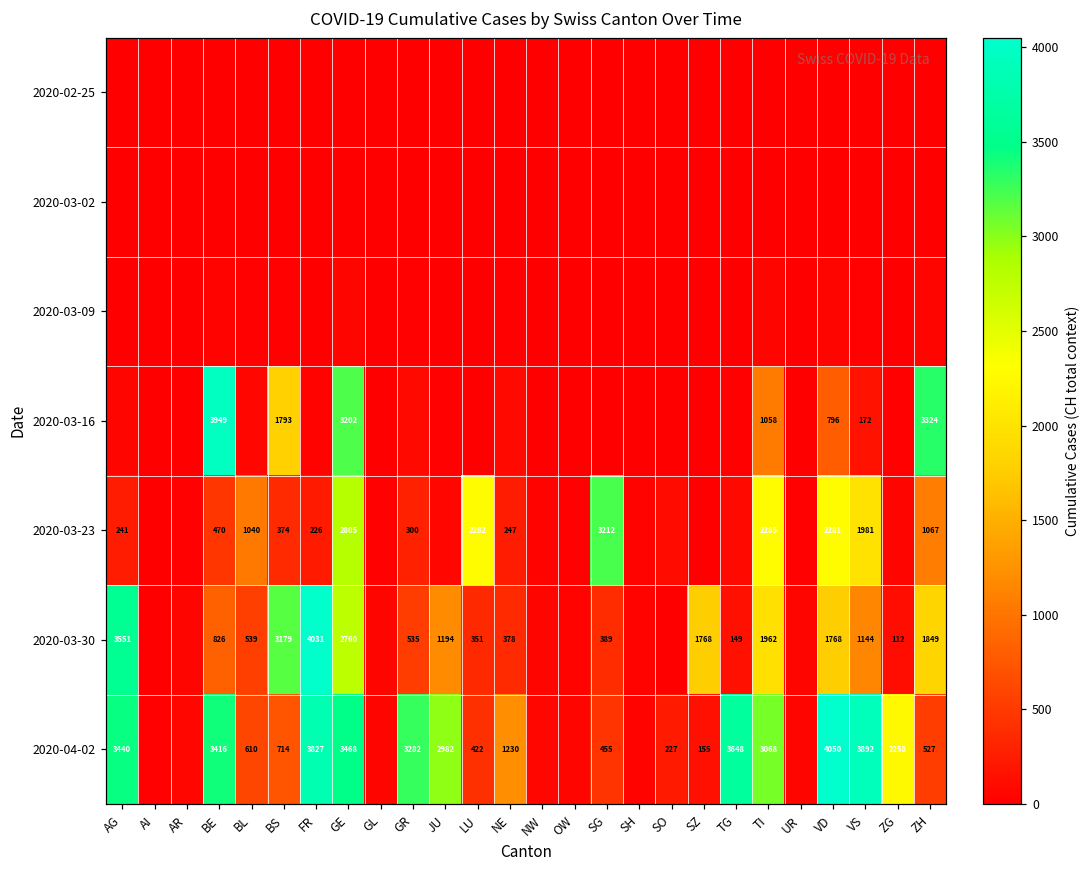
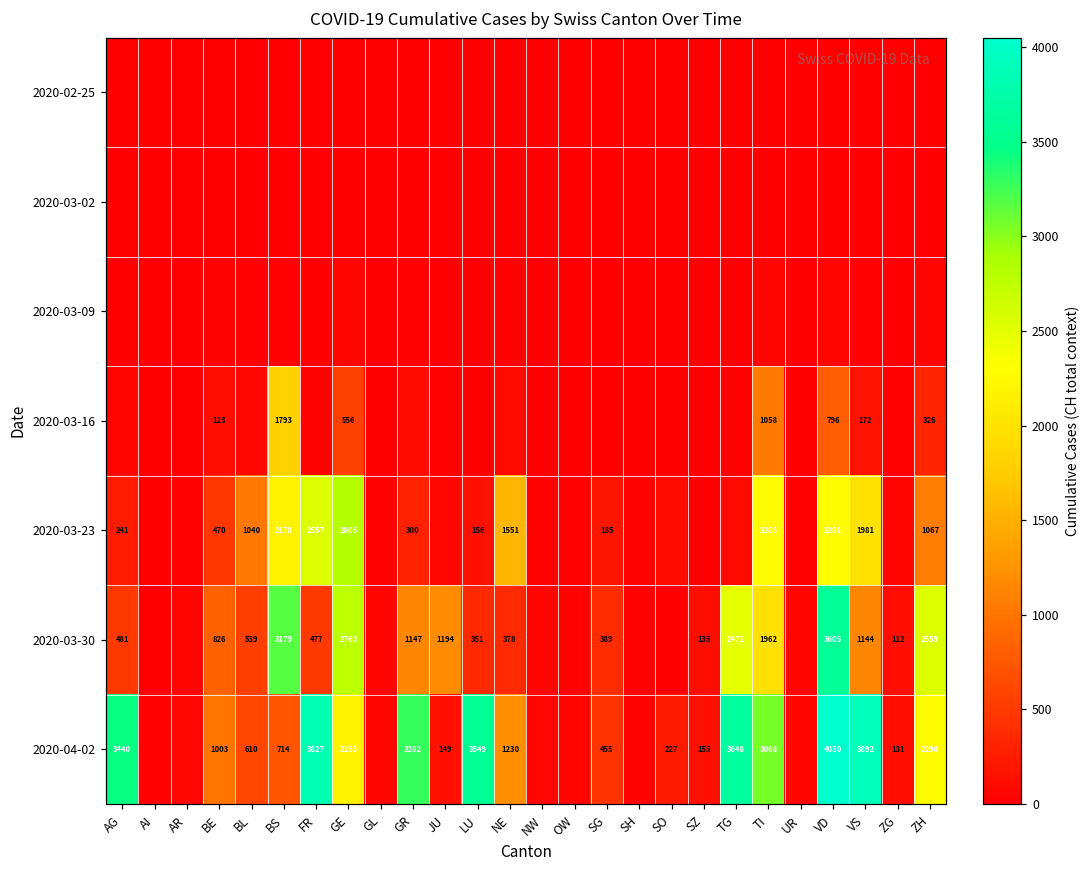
2020-03-16, BE: 3949 -> 123
2020-03-16, GE: 3202 -> 556
2020-03-16, ZH: 3324 -> 326
2020-03-23, BS: 374 -> 2178
2020-03-23, FR: 226 -> 2557
2020-03-23, LU: 2282 -> 156
2020-03-23, NE: 247 -> 1551
2020-03-23, SG: 3212 -> 185
2020-03-30, AG: 3551 -> 481
2020-03-30, FR: 4031 -> 477
2020-03-30, GR: 535 -> 1147
2020-03-30, SZ: 1768 -> 135
2020-03-30, TG: 149 -> 2471
2020-03-30, VD: 1768 -> 3605
2020-03-30, ZH: 1849 -> 2559
2020-04-02, BE: 3416 -> 1003
2020-04-02, GE: 3468 -> 2153
2020-04-02, JU: 2982 -> 149
2020-04-02, LU: 422 -> 3549
2020-04-02, ZG: 2258 -> 131
2020-04-02, ZH: 527 -> 2290
